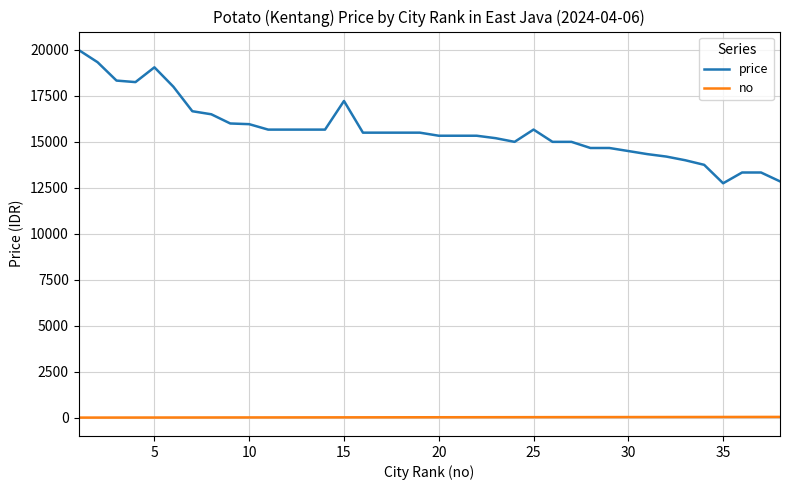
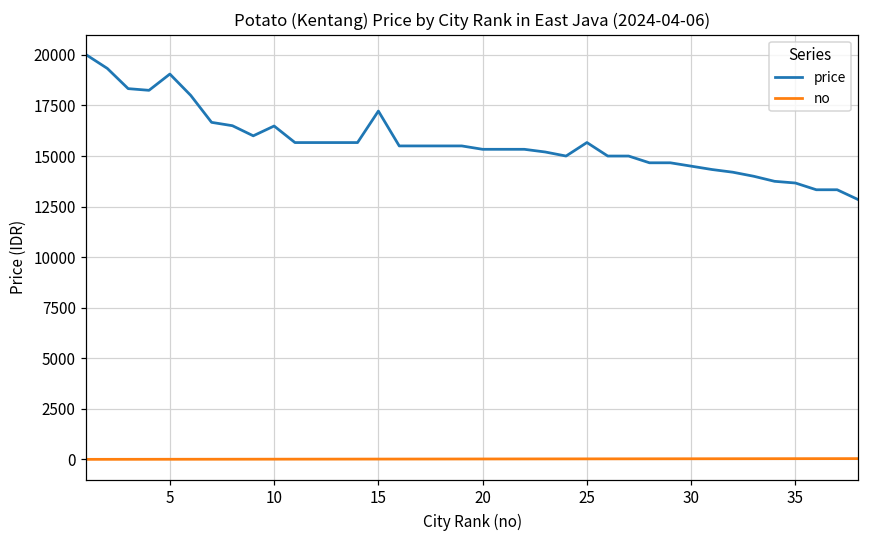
price, 10: 16000 -> 16500
price, 35: 12700 -> 13700
